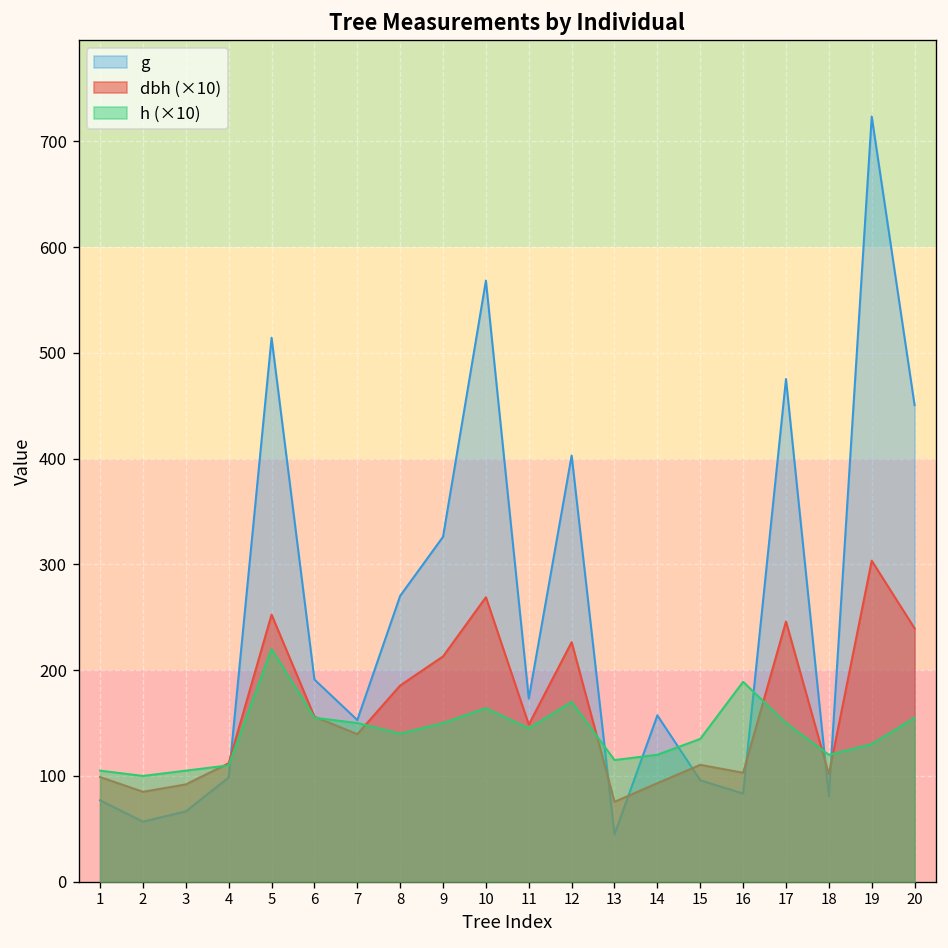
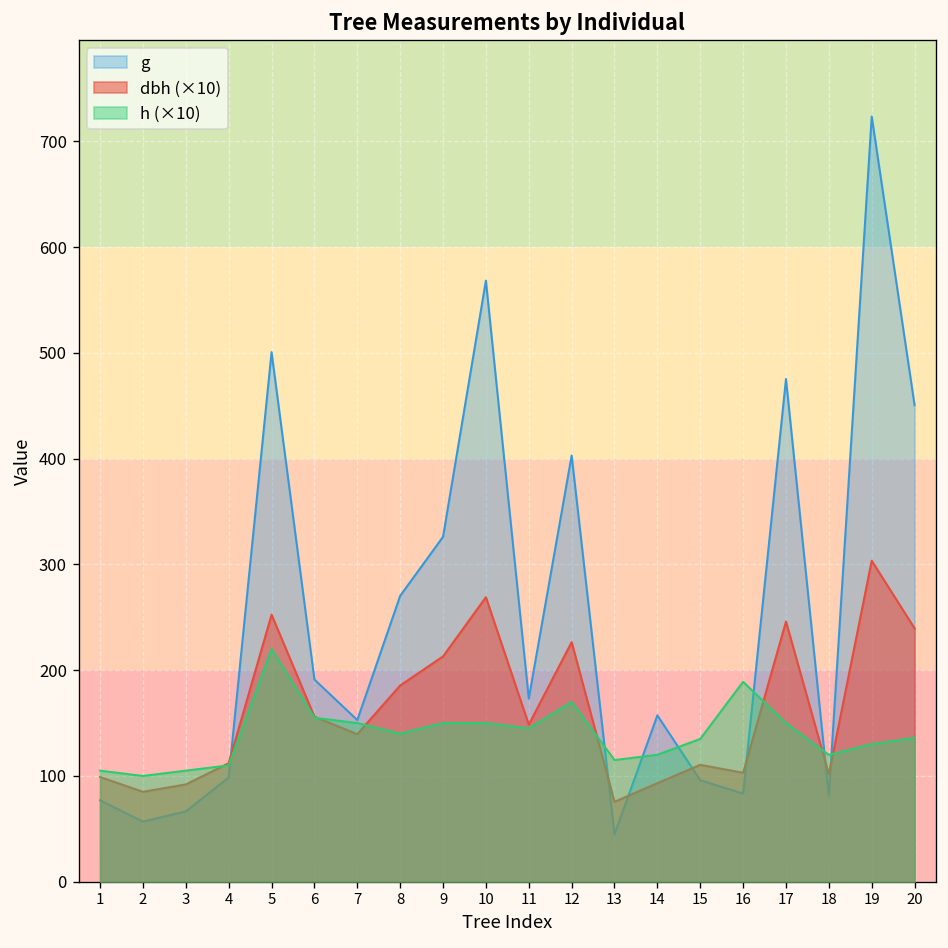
g, 5: 510 -> 500
h (×10), 10: 160 -> 150
h (×10), 20: 160 -> 140
